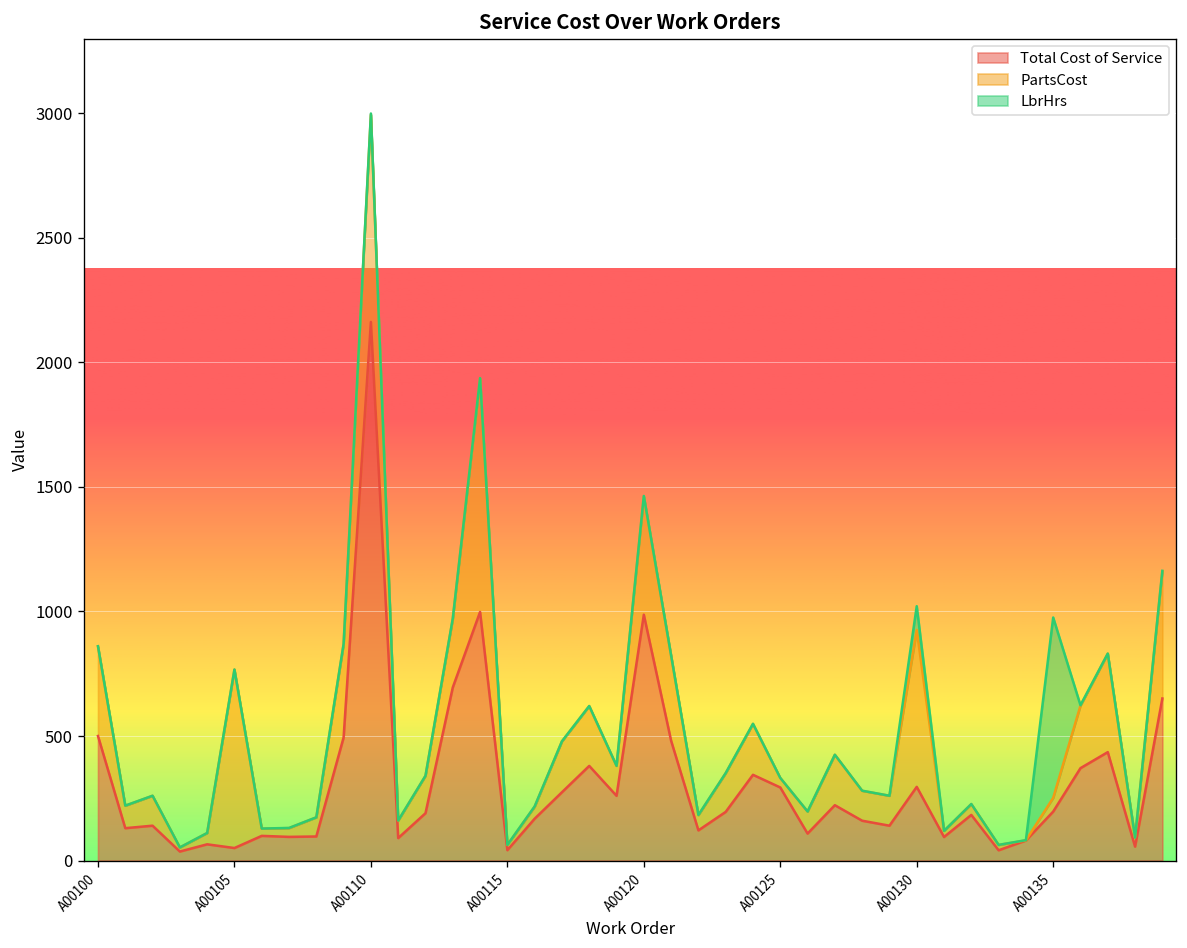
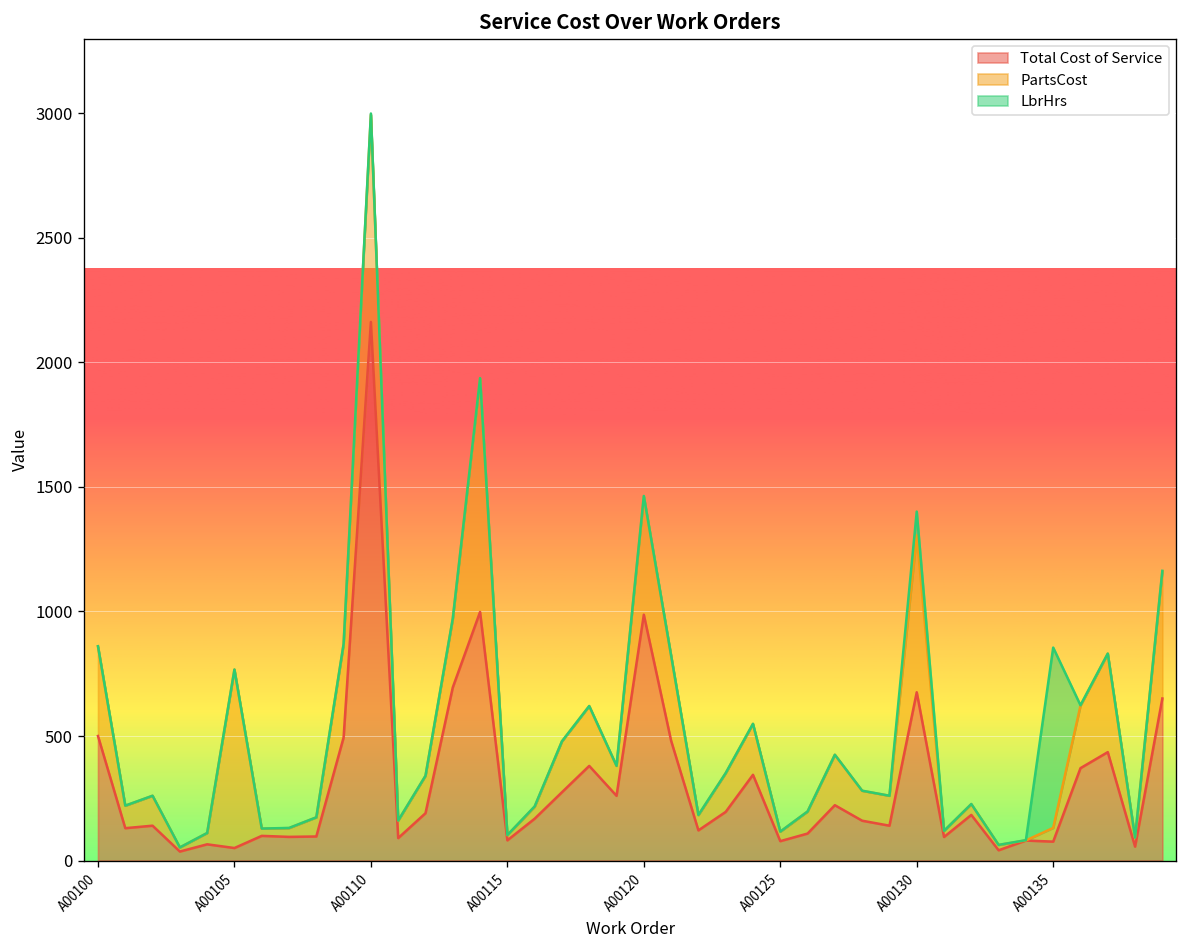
Total Cost of Service, A00115: 40 -> 80
Total Cost of Service, A00125: 290 -> 80
Total Cost of Service, A00130: 300 -> 680
Total Cost of Service, A00135: 200 -> 80
